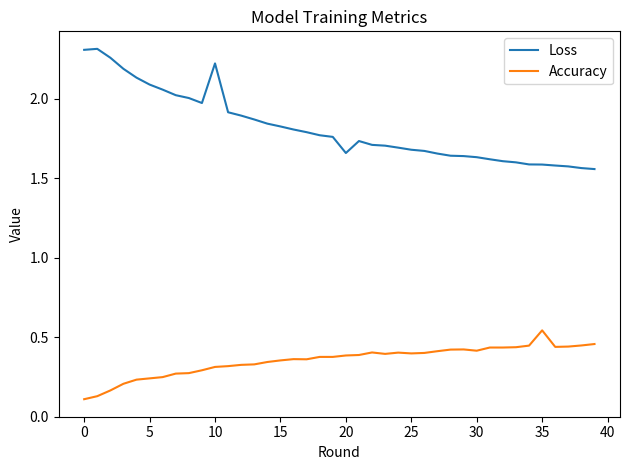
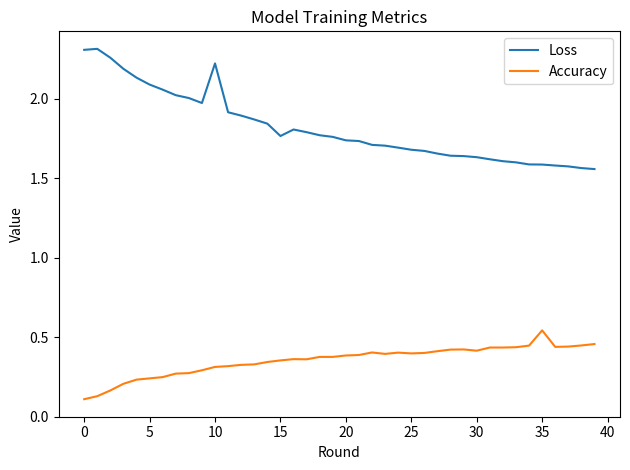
Loss, 15: 1.82 -> 1.76
Loss, 20: 1.66 -> 1.74
